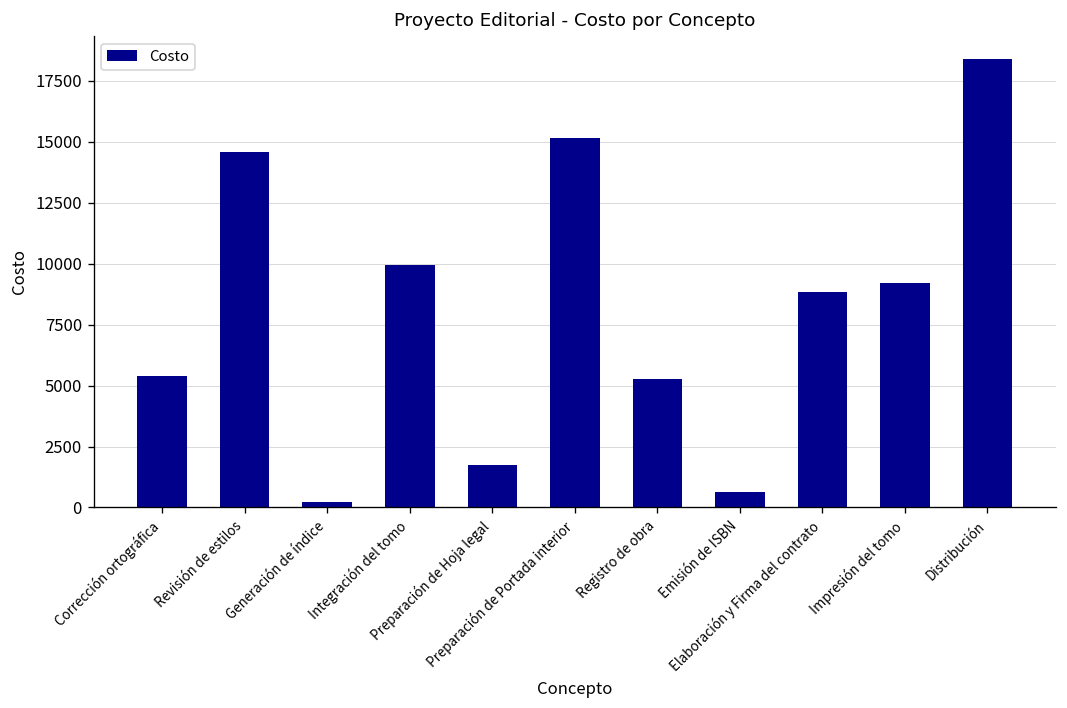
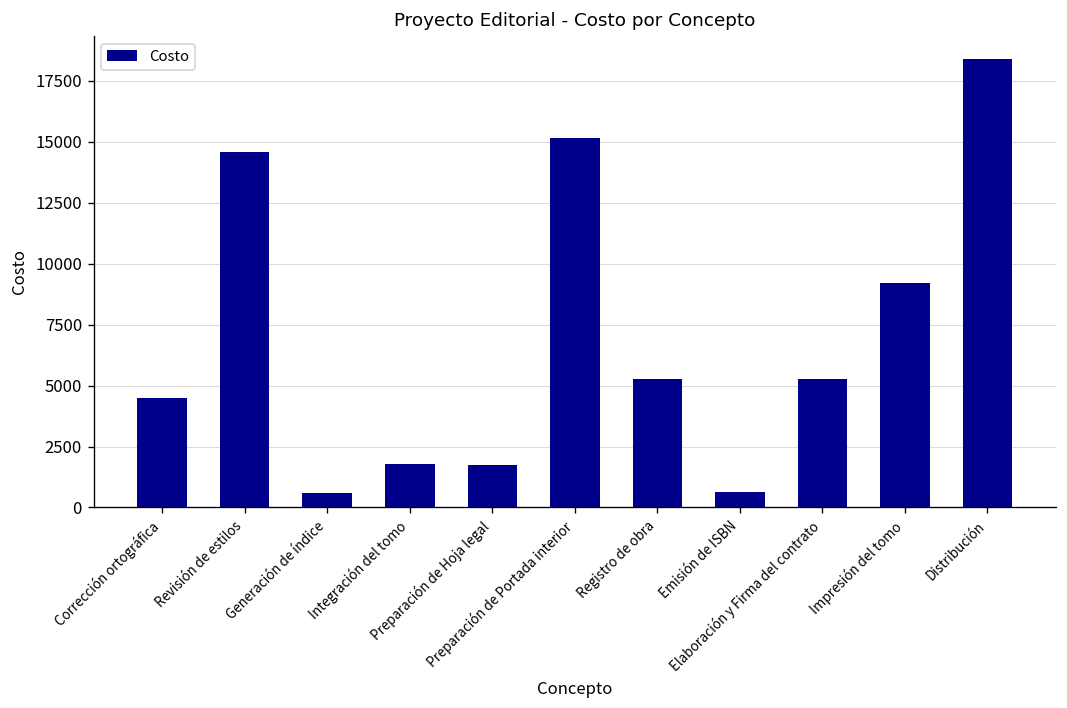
Corrección ortográfica: 5400 -> 4500
Generación de índice: 200 -> 600
Integración del tomo: 10000 -> 1800
Elaboración y Firma del contrato: 8800 -> 5300
